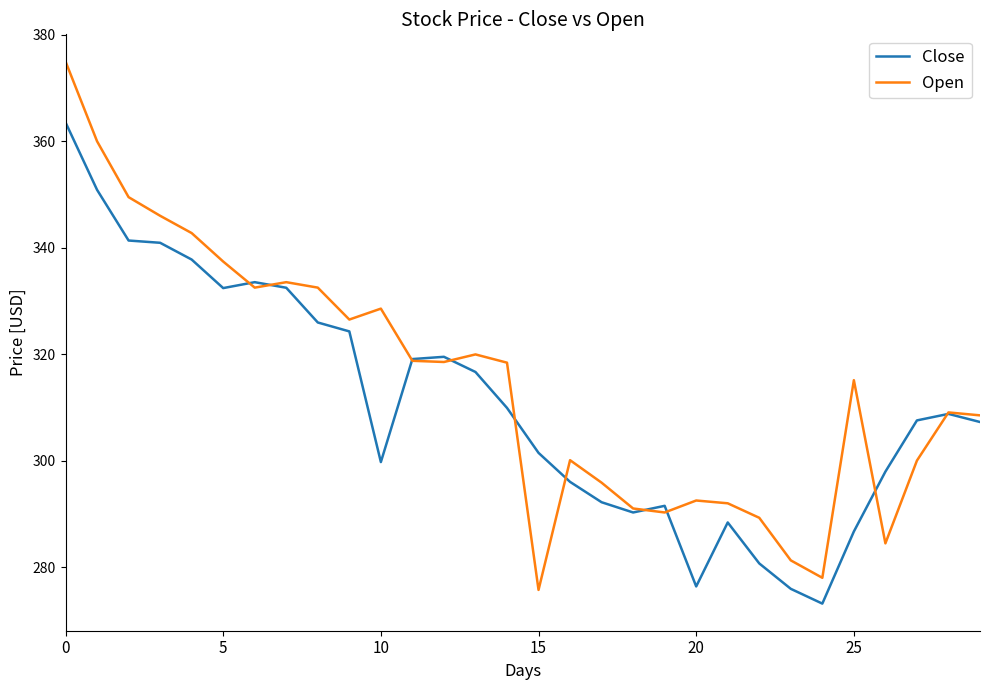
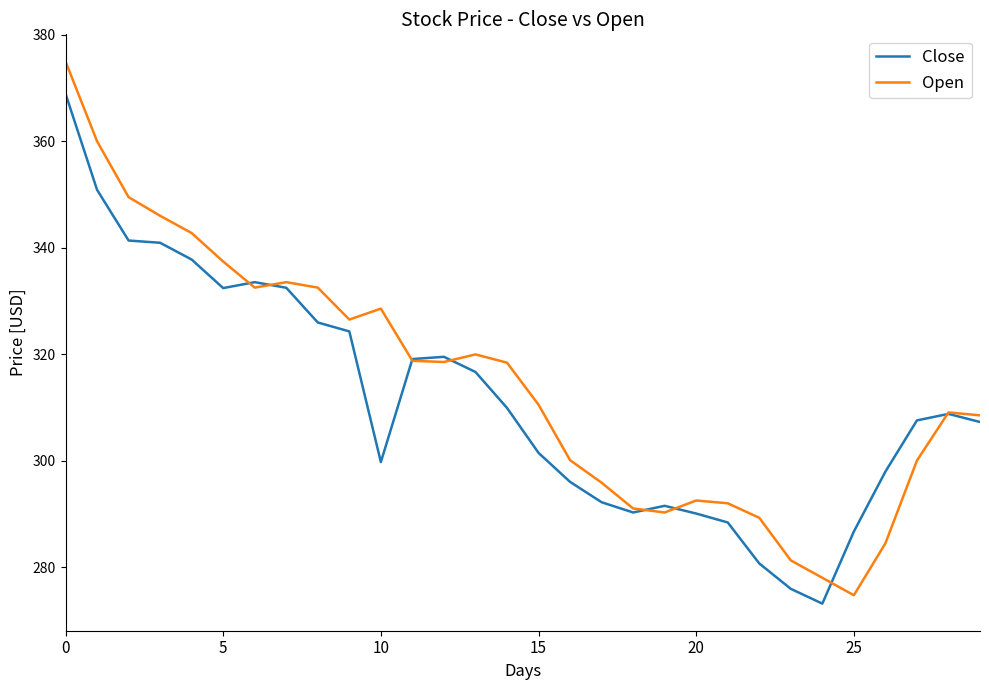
Close, 0: 364 -> 369
Open, 15: 276 -> 311
Close, 20: 276 -> 290
Open, 25: 315 -> 275
